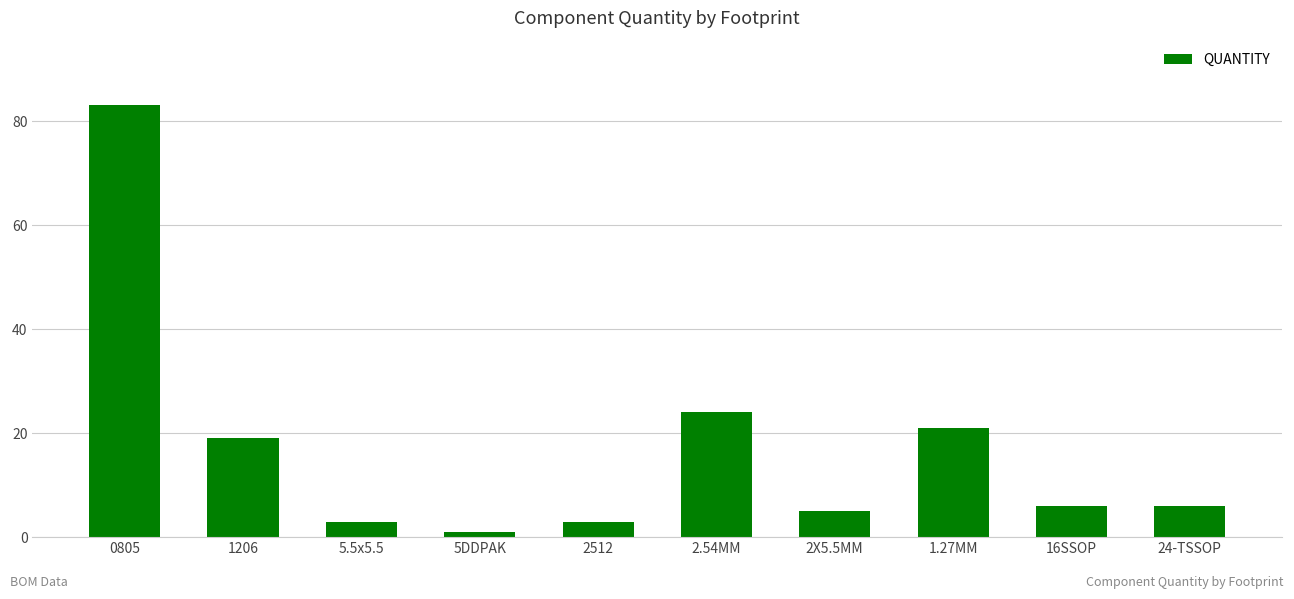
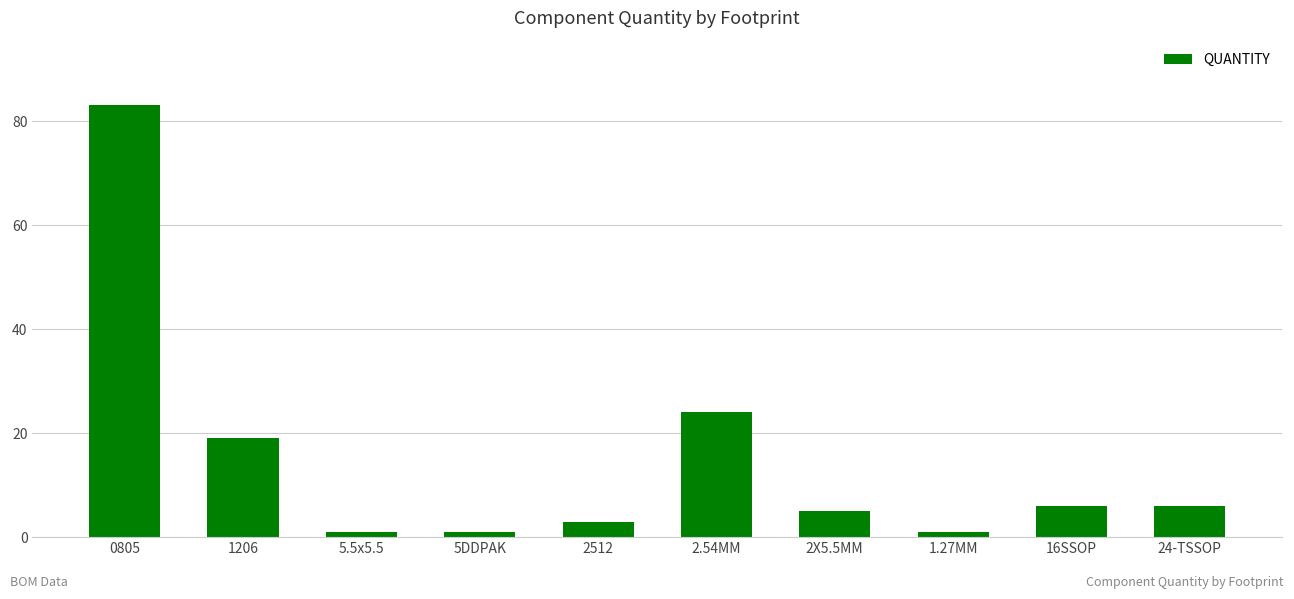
5.5x5.5: 3 -> 1
1.27MM: 21 -> 1
